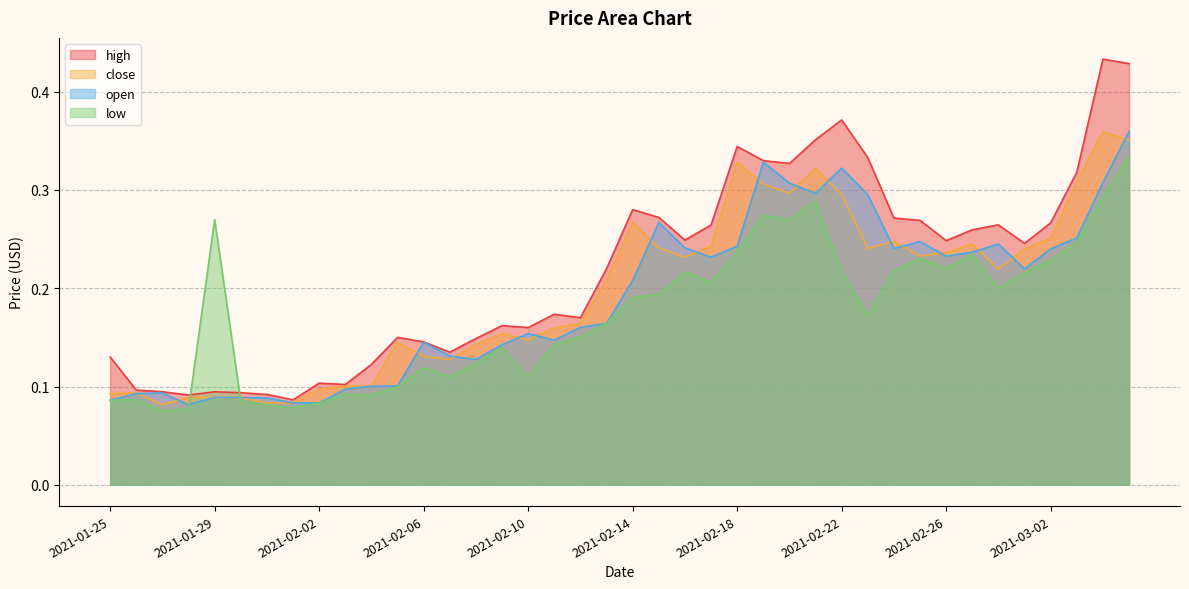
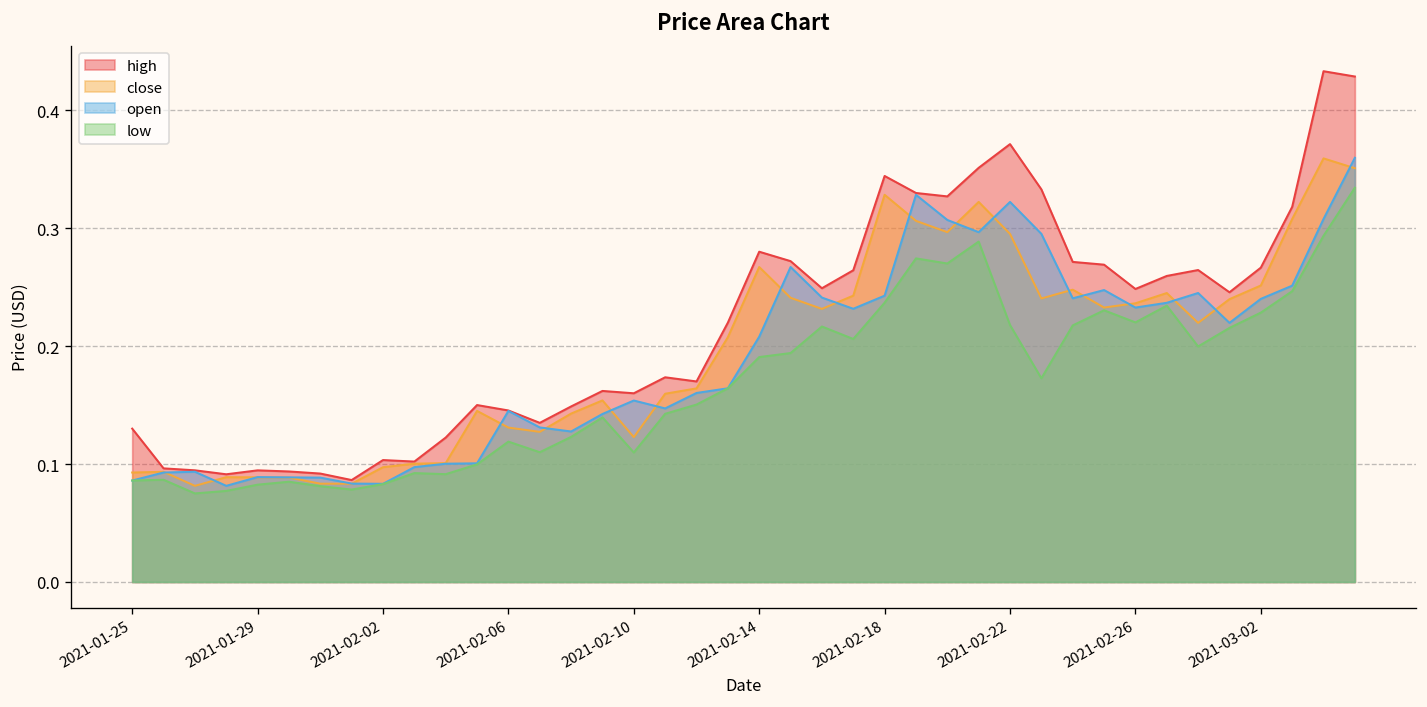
low, 2021-01-29: 0.27 -> 0.08
close, 2021-02-10: 0.15 -> 0.12
